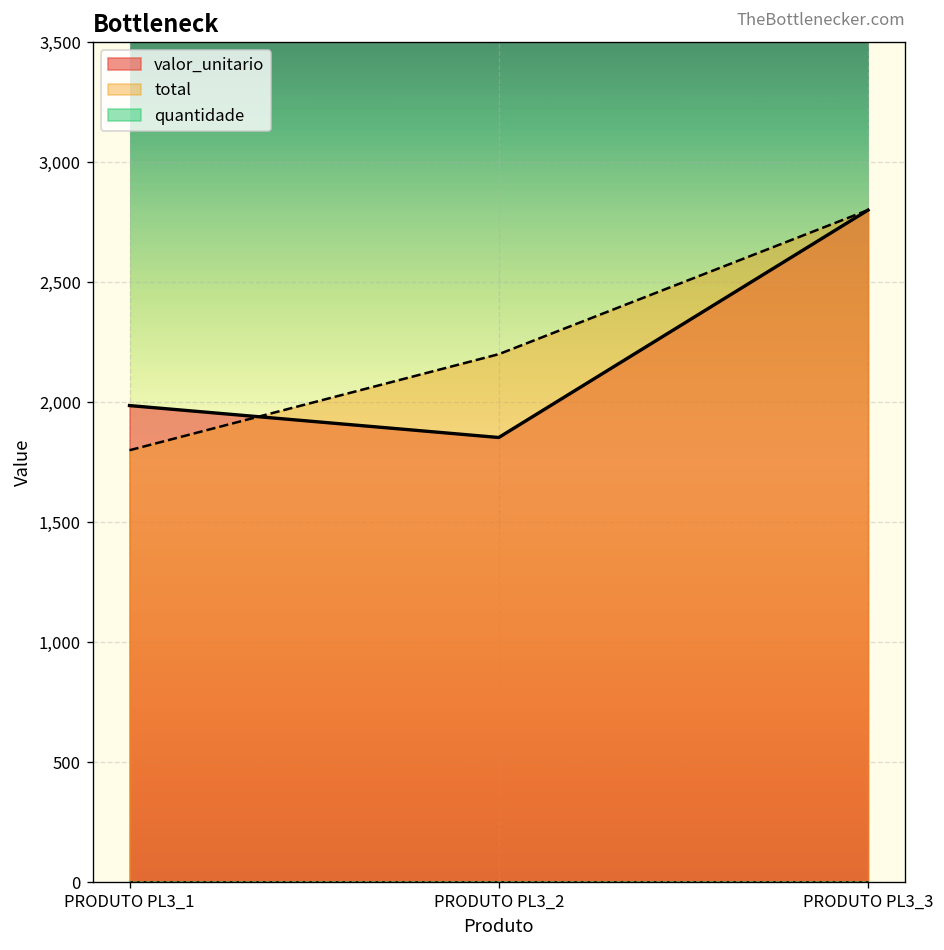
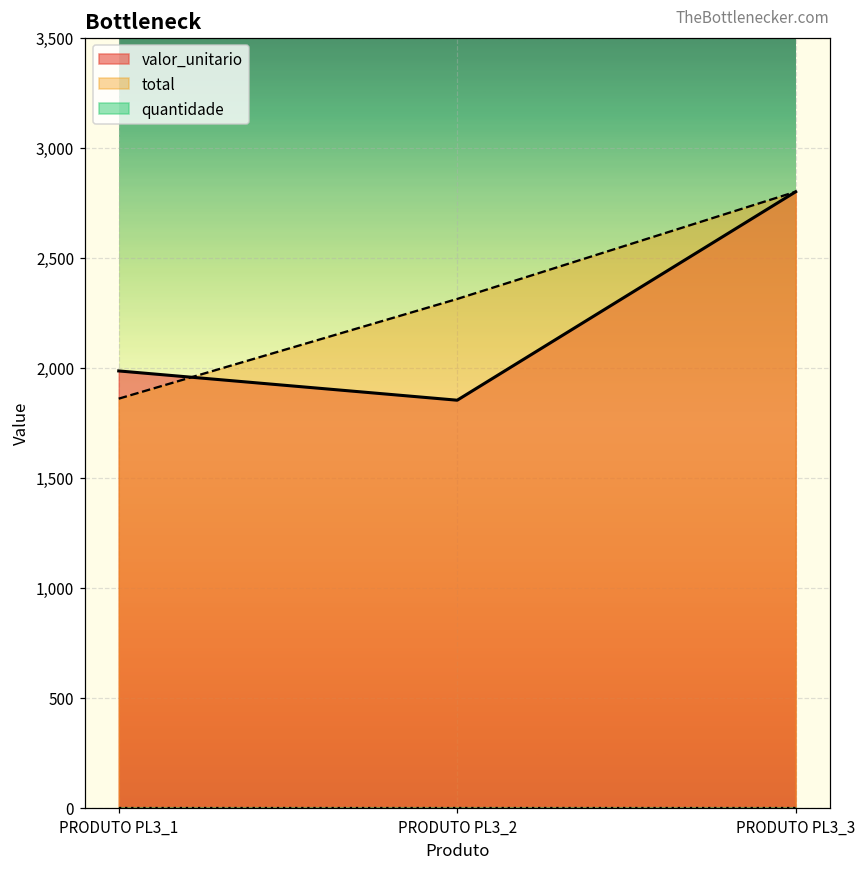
total, PRODUTO PL3_1: 1,800 -> 1,860
total, PRODUTO PL3_2: 2,200 -> 2,310
